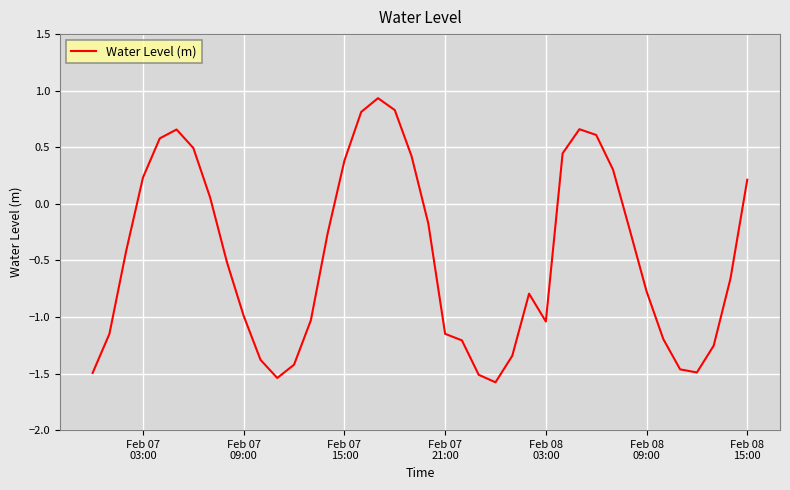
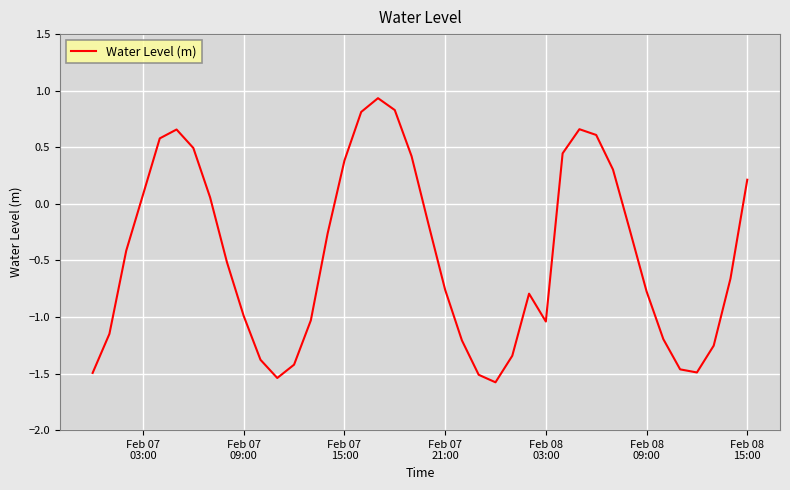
Feb 07 03:00: 0.23 -> 0.08
Feb 07 21:00: -1.15 -> -0.76
